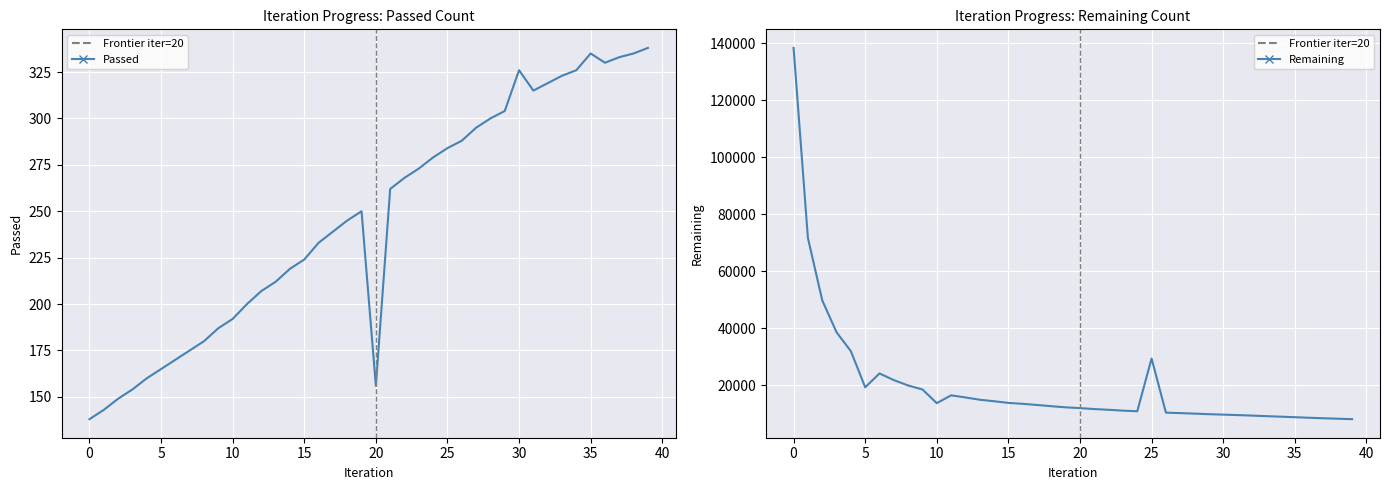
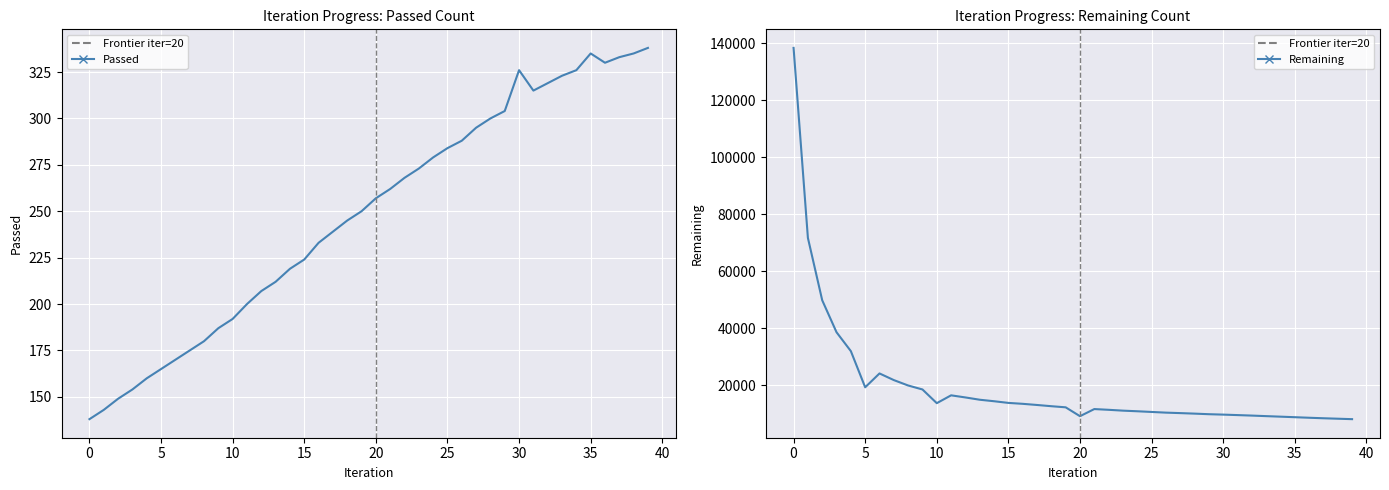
Iteration Progress: Passed Count, 20: 156 -> 257
Iteration Progress: Remaining Count, 20: 12000 -> 9000
Iteration Progress: Remaining Count, 25: 29000 -> 11000
